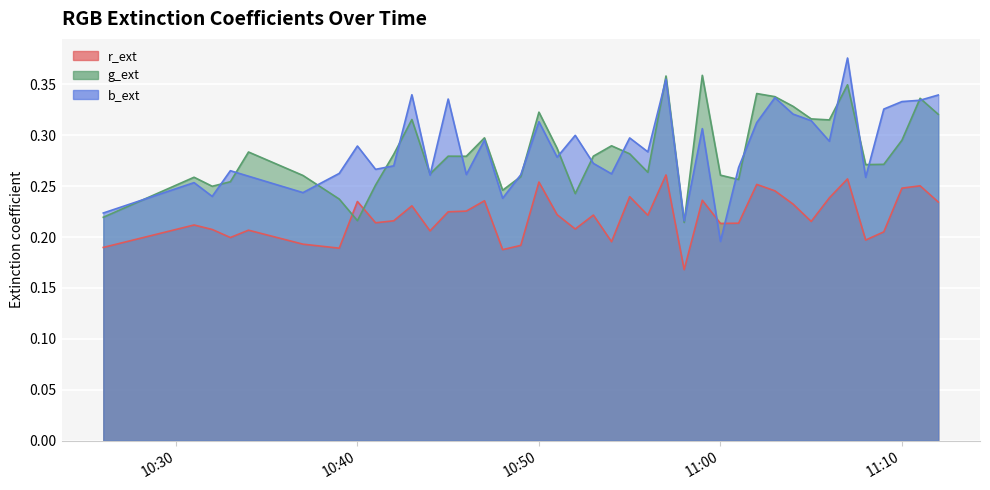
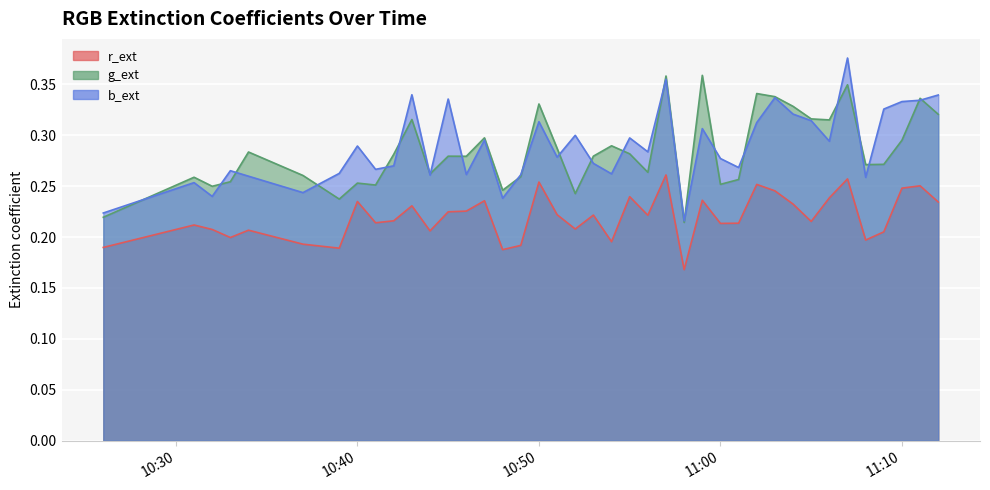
g_ext, 10:40: 0.216 -> 0.253
g_ext, 10:50: 0.323 -> 0.331
g_ext, 11:00: 0.261 -> 0.252
b_ext, 11:00: 0.196 -> 0.277
